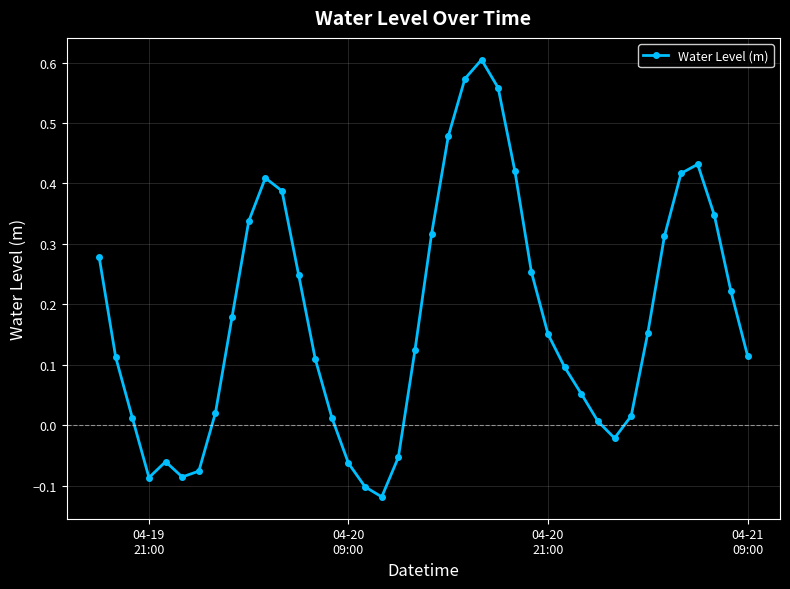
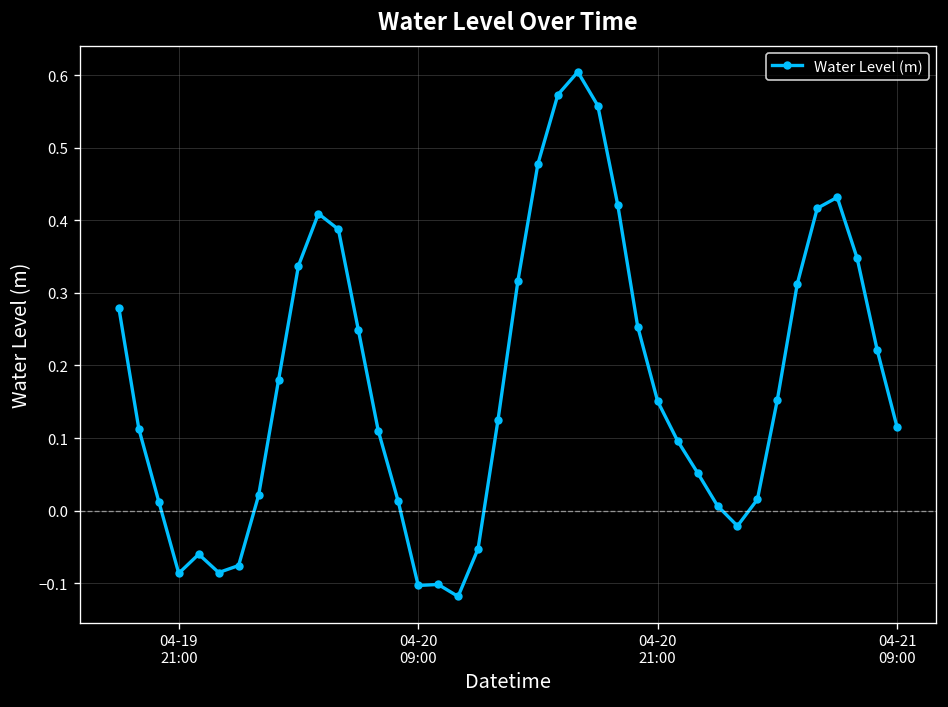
04-20 09:00: -0.06 -> -0.10
